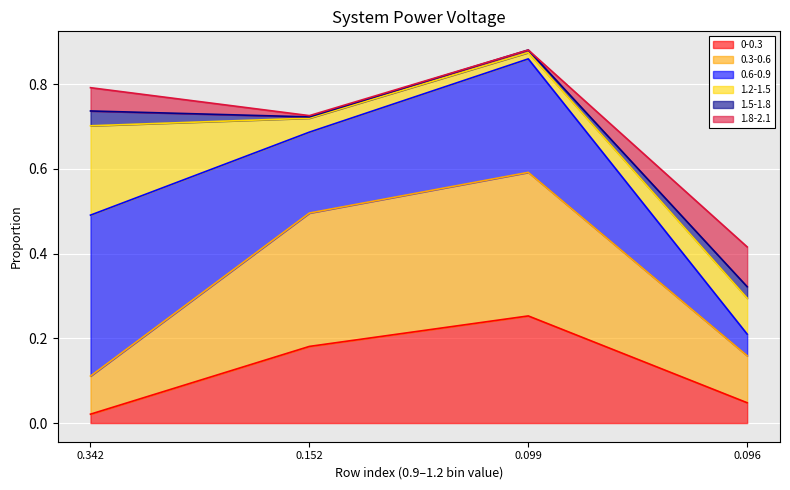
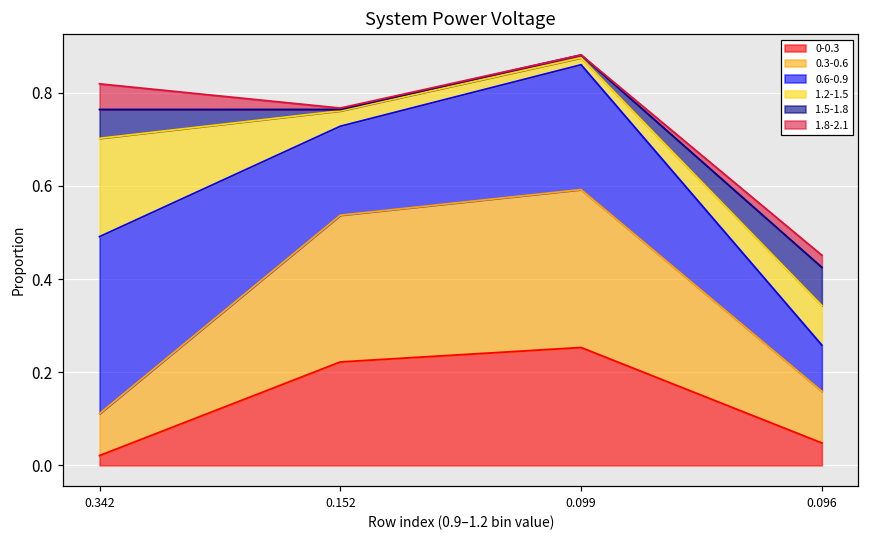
1.5-1.8, 0.342: 0.04 -> 0.06
0-0.3, 0.152: 0.18 -> 0.22
0.6-0.9, 0.096: 0.05 -> 0.10
1.5-1.8, 0.096: 0.03 -> 0.08
1.8-2.1, 0.096: 0.09 -> 0.03
